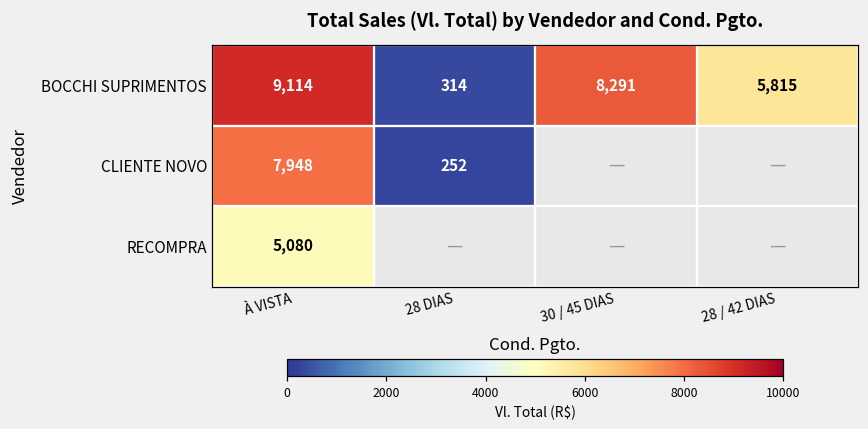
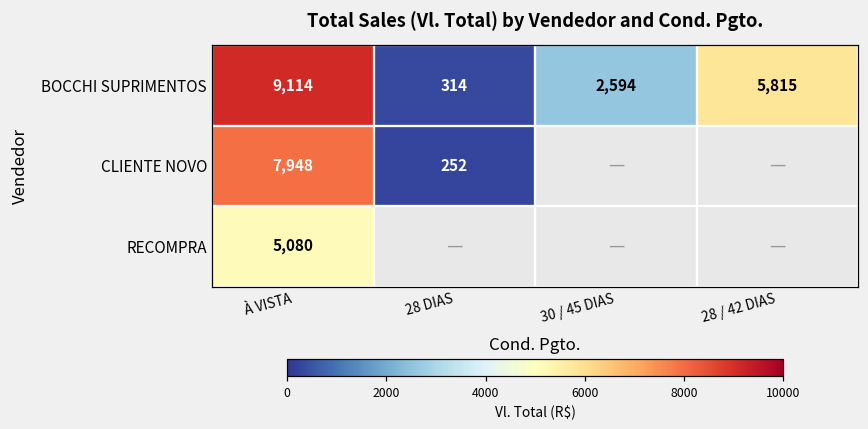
BOCCHI SUPRIMENTOS, 30 / 45 DIAS: 8,291 -> 2,594
